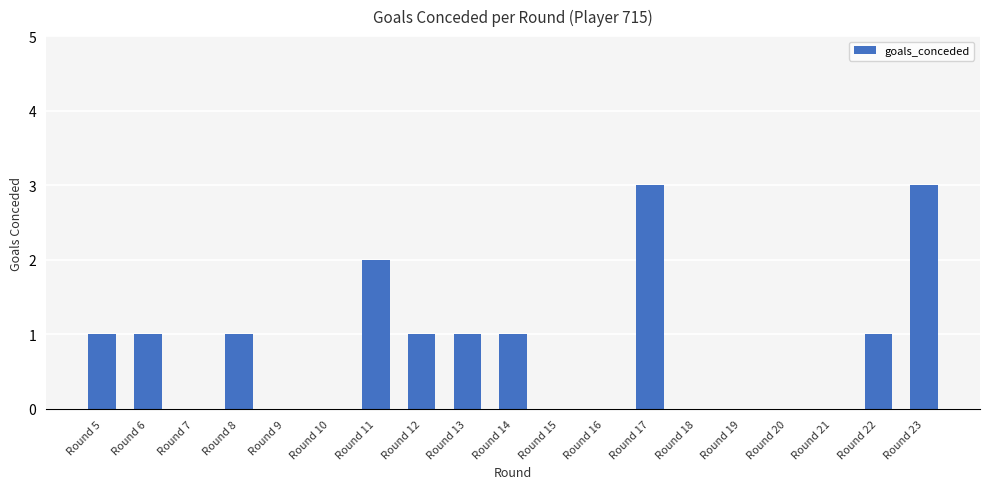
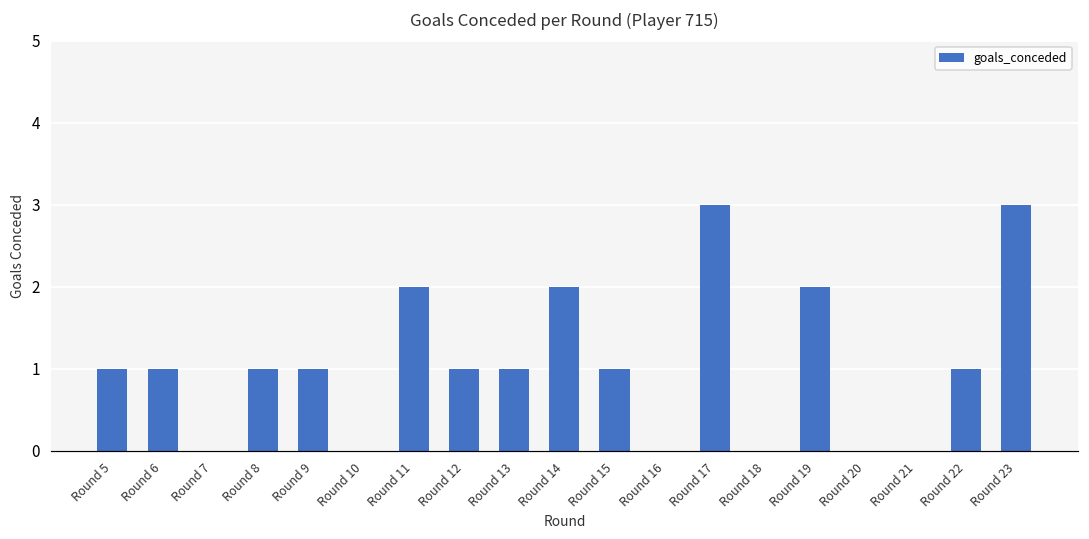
Round 9: 0 -> 1
Round 14: 1 -> 2
Round 15: 0 -> 1
Round 19: 0 -> 2
